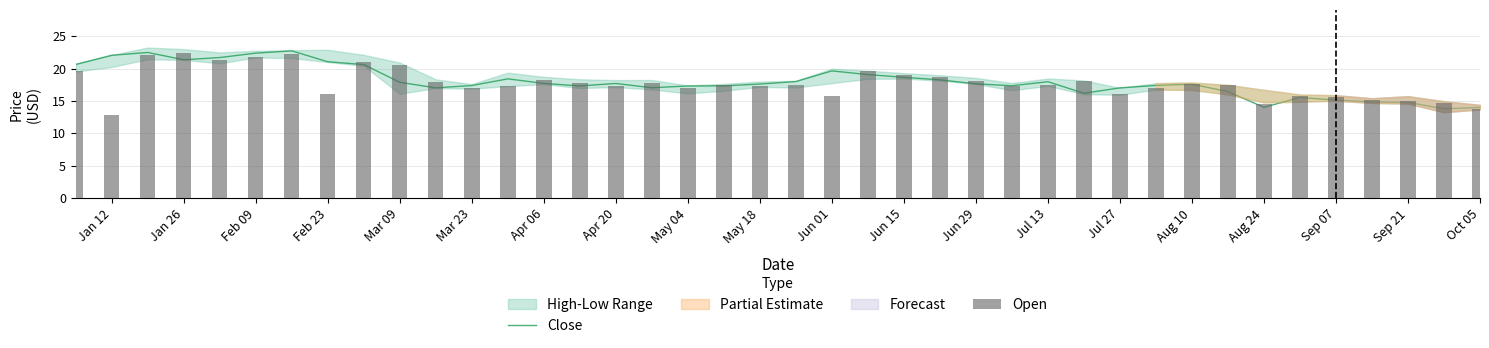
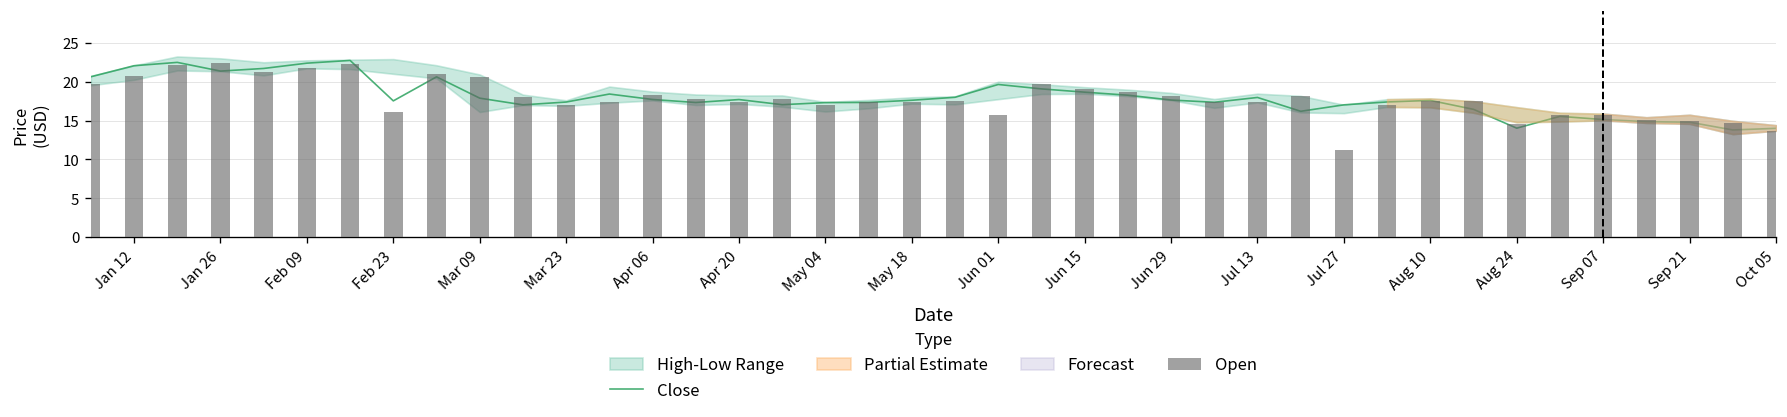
Open, Jan 12: 13 -> 21
Close, Feb 23: 21 -> 18
Open, Jul 27: 16 -> 11
